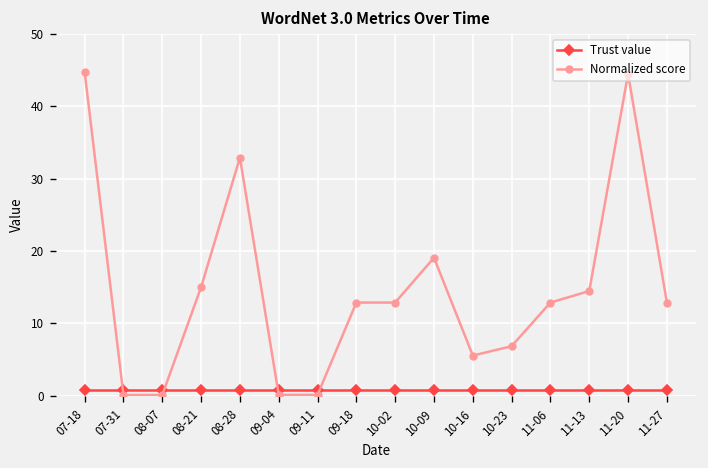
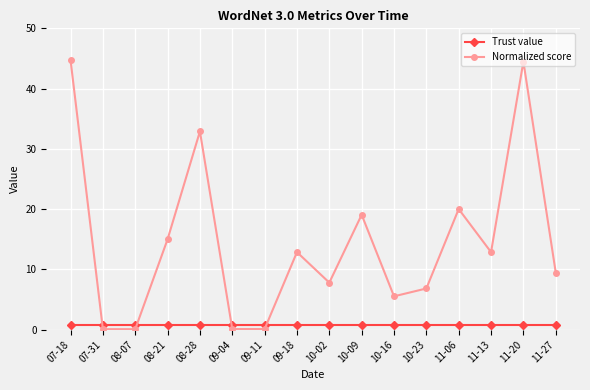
Normalized score, 10-02: 13 -> 8
Normalized score, 11-06: 13 -> 20
Normalized score, 11-13: 14 -> 13
Normalized score, 11-27: 13 -> 9
